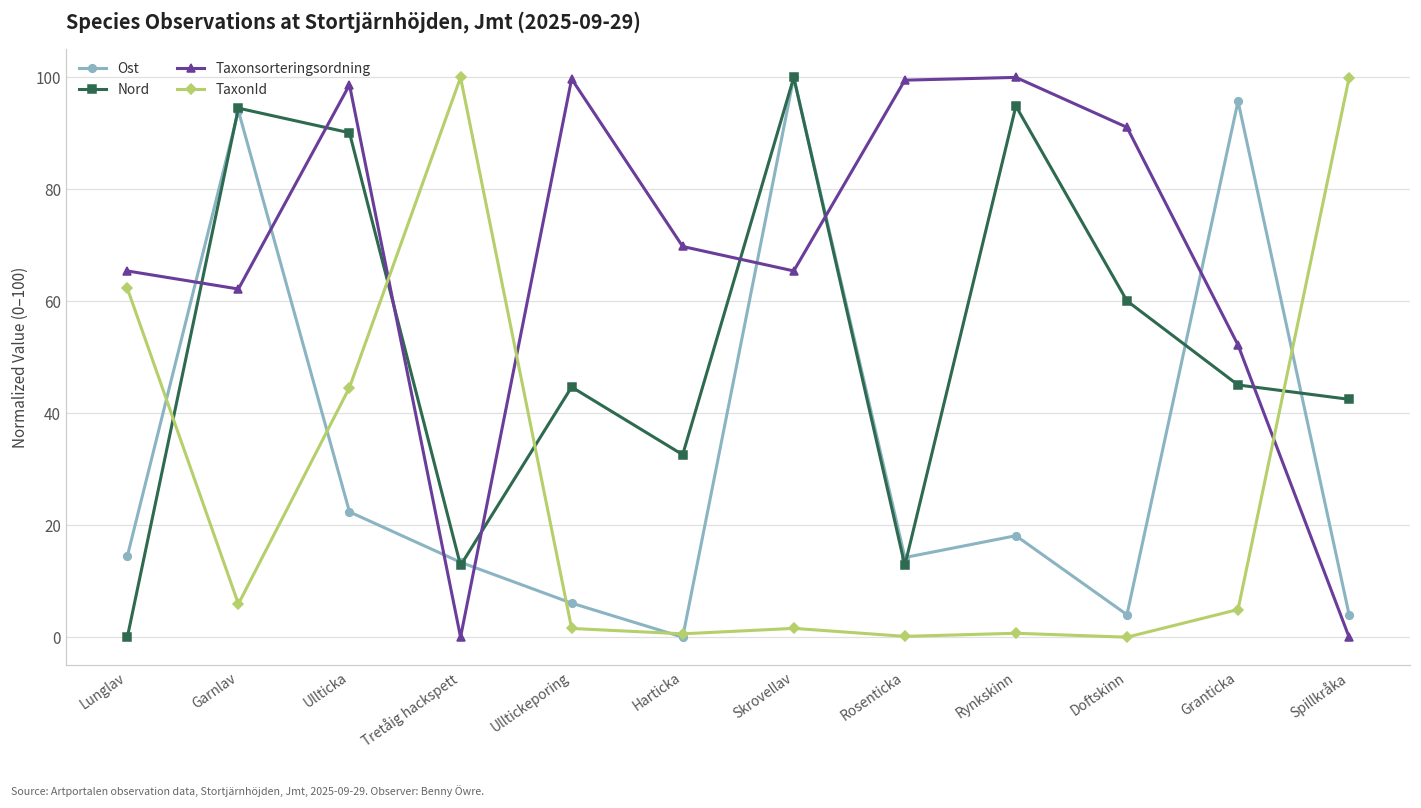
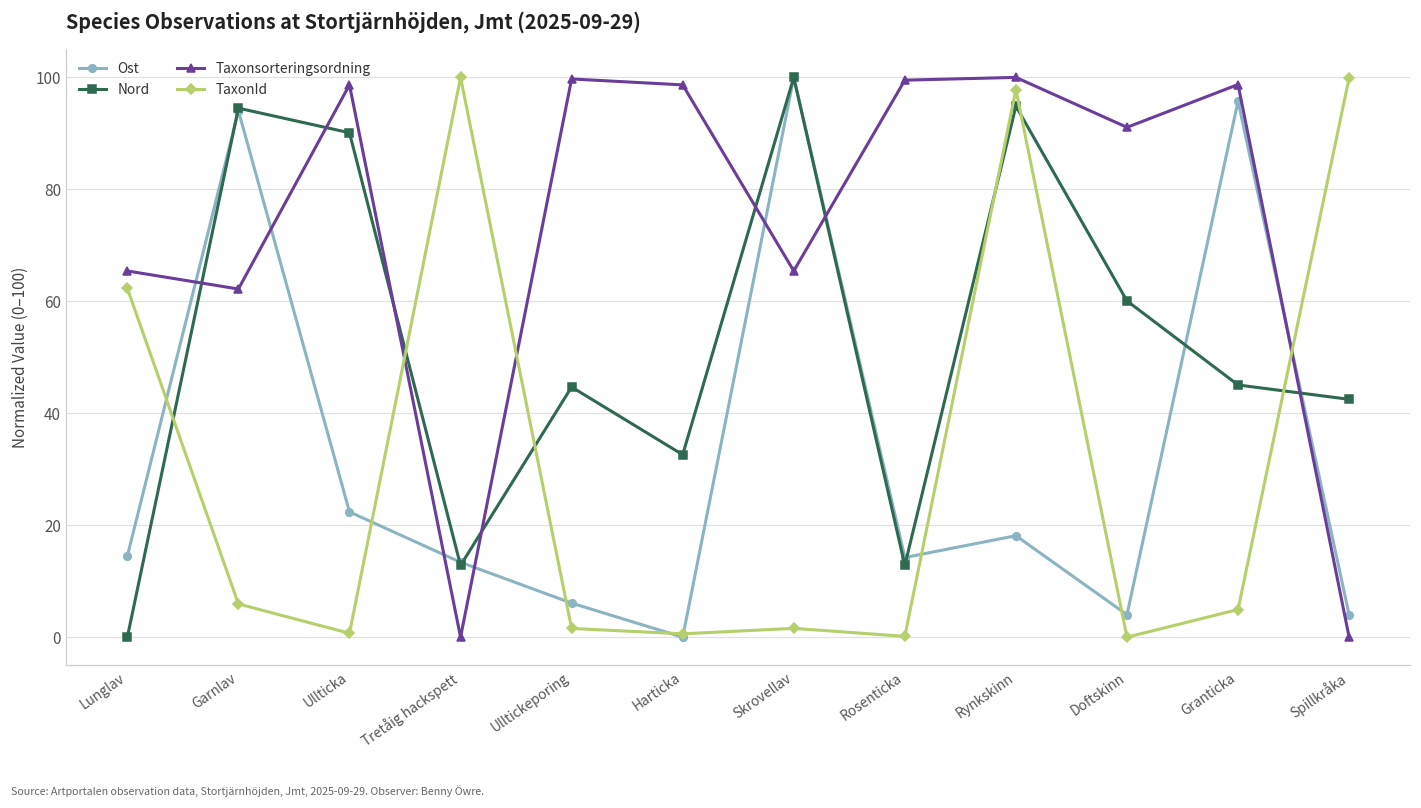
TaxonId, Ullticka: 45 -> 1
Taxonsorteringsordning, Harticka: 70 -> 99
TaxonId, Rynkskinn: 1 -> 98
Taxonsorteringsordning, Granticka: 52 -> 99
